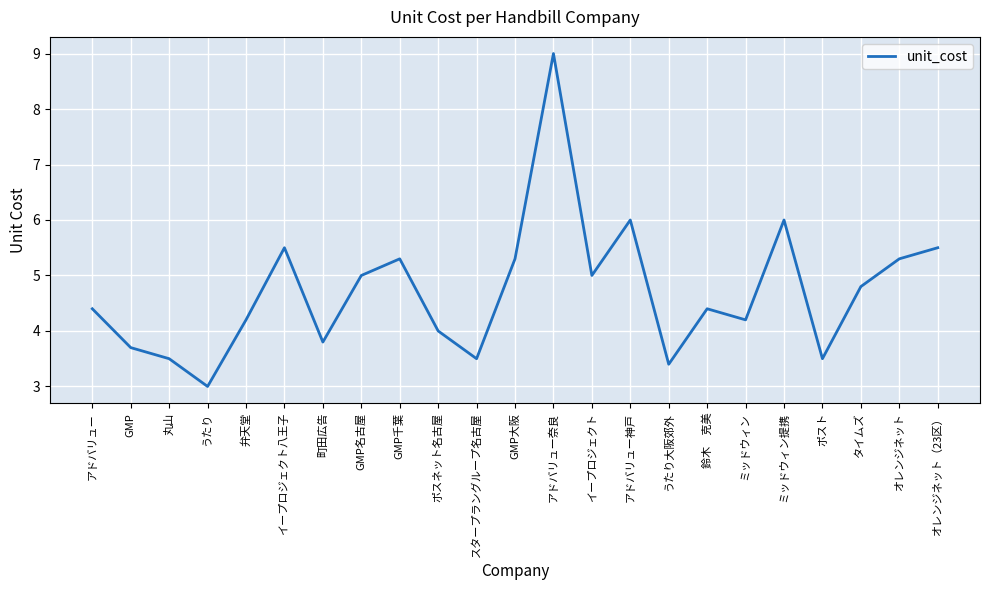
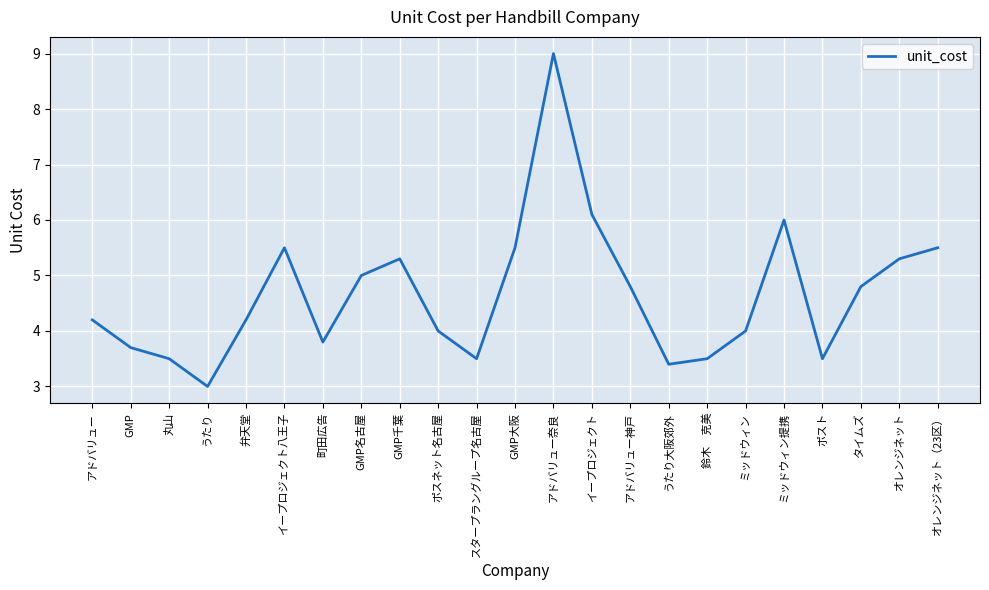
アドバリュー: 4.4 -> 4.2
GMP大阪: 5.3 -> 5.5
イープロジェクト: 5.0 -> 6.1
アドバリュー神戸: 6.0 -> 4.8
鈴木 克美: 4.4 -> 3.5
ミッドウィン: 4.2 -> 4.0
